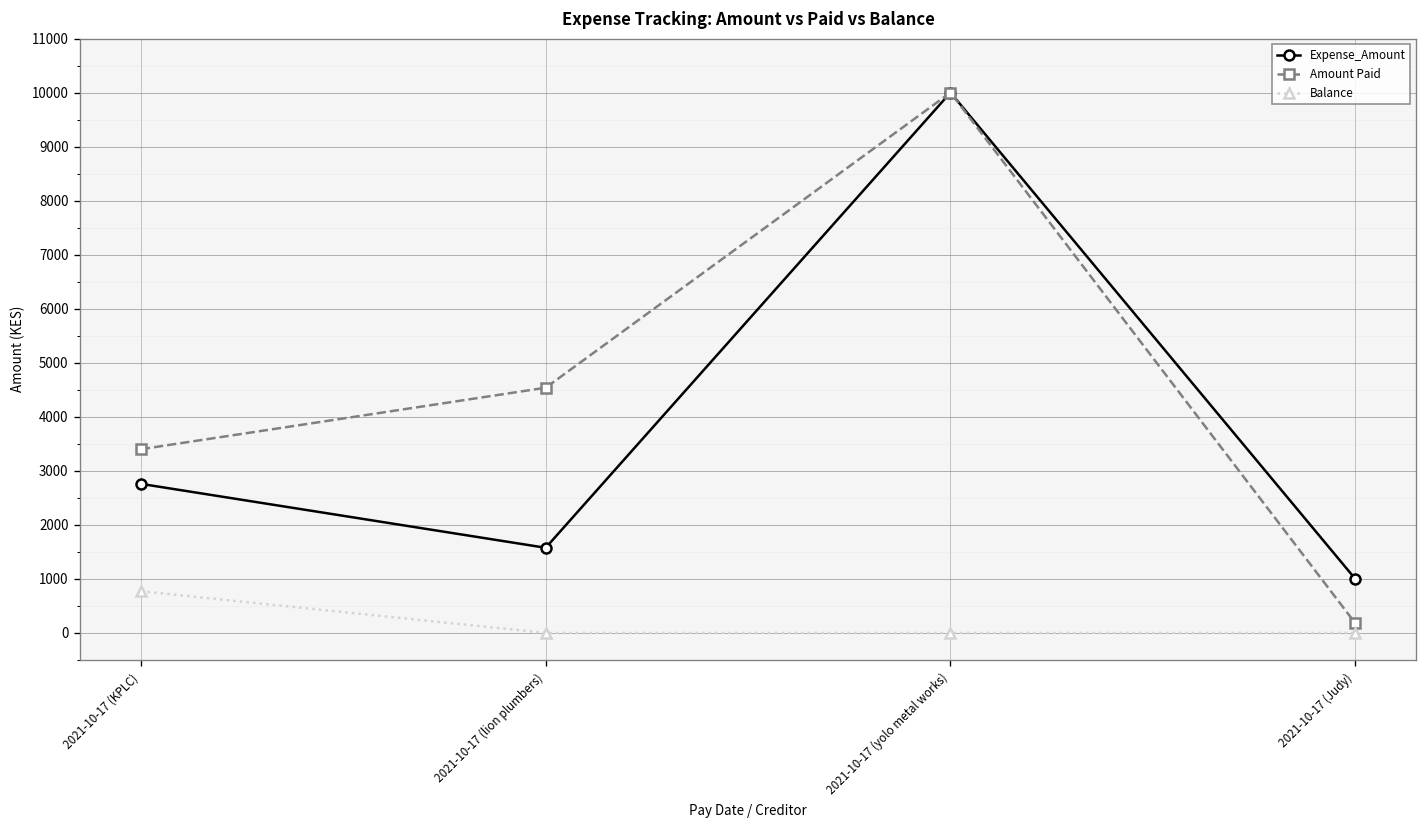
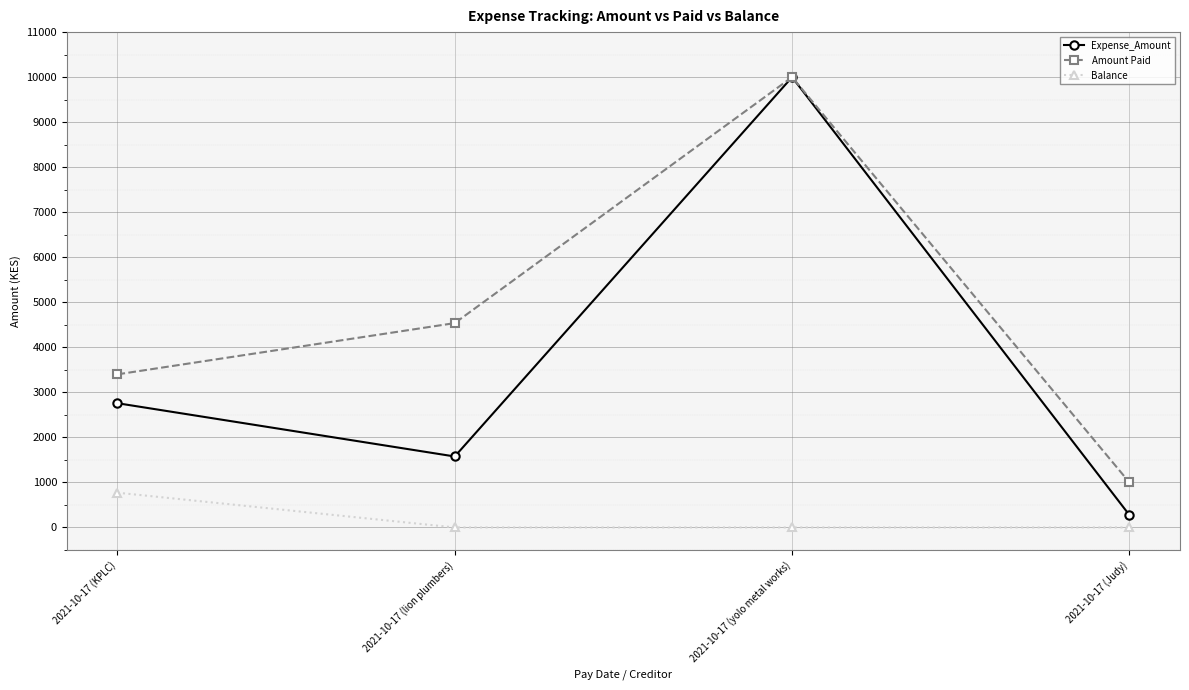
Expense_Amount, 2021-10-17 (Judy): 1000 -> 300
Amount Paid, 2021-10-17 (Judy): 200 -> 1000
